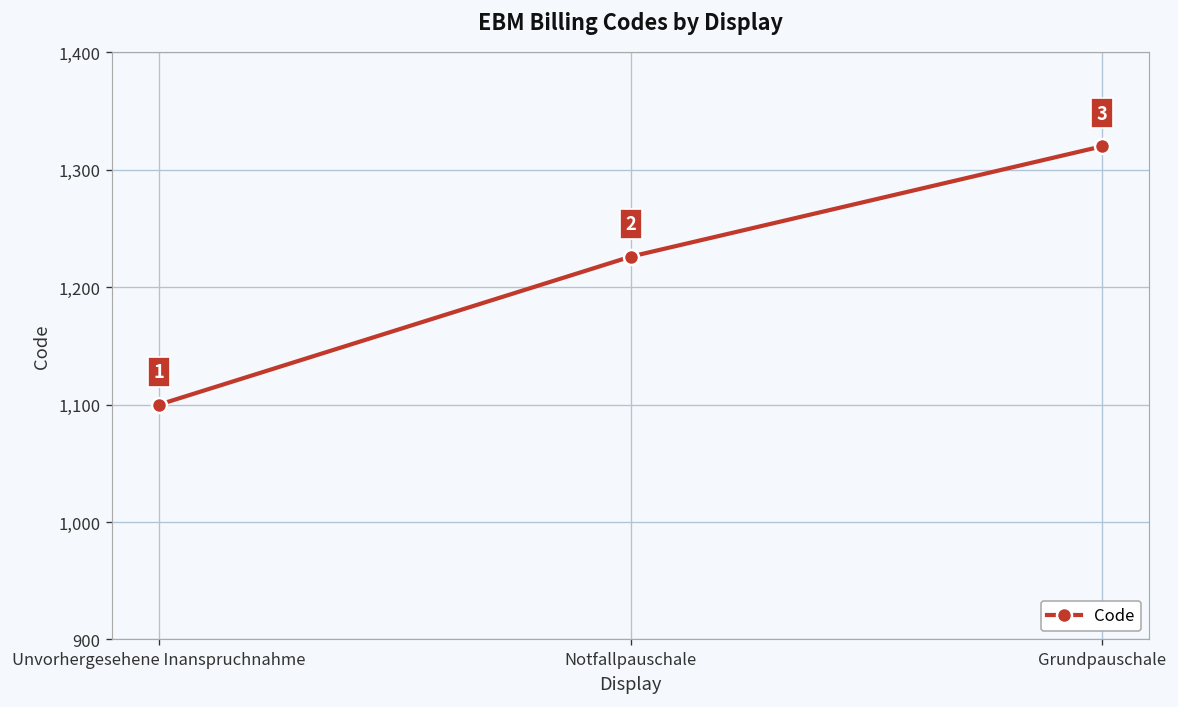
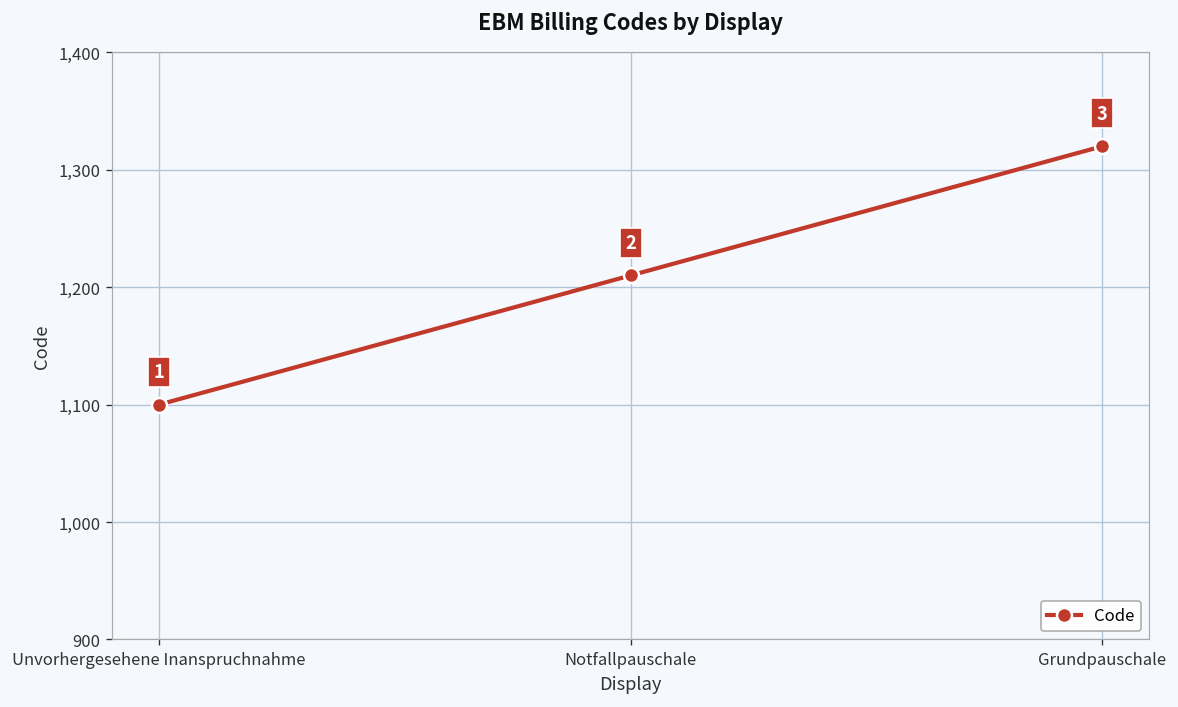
Notfallpauschale: 1,230 -> 1,210
